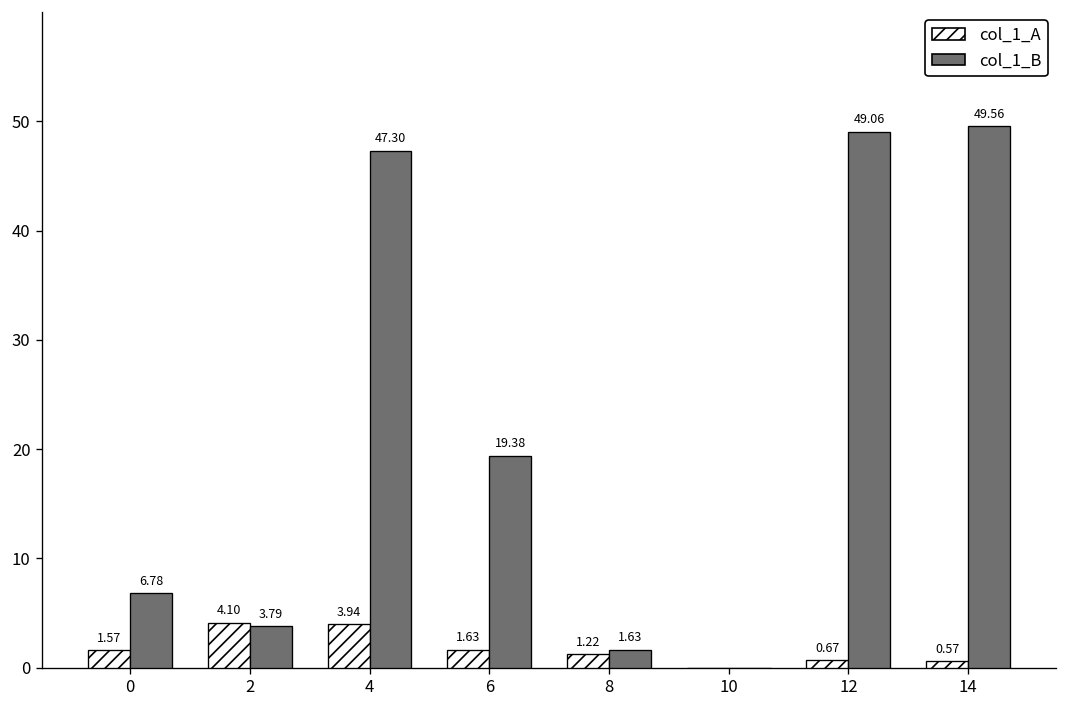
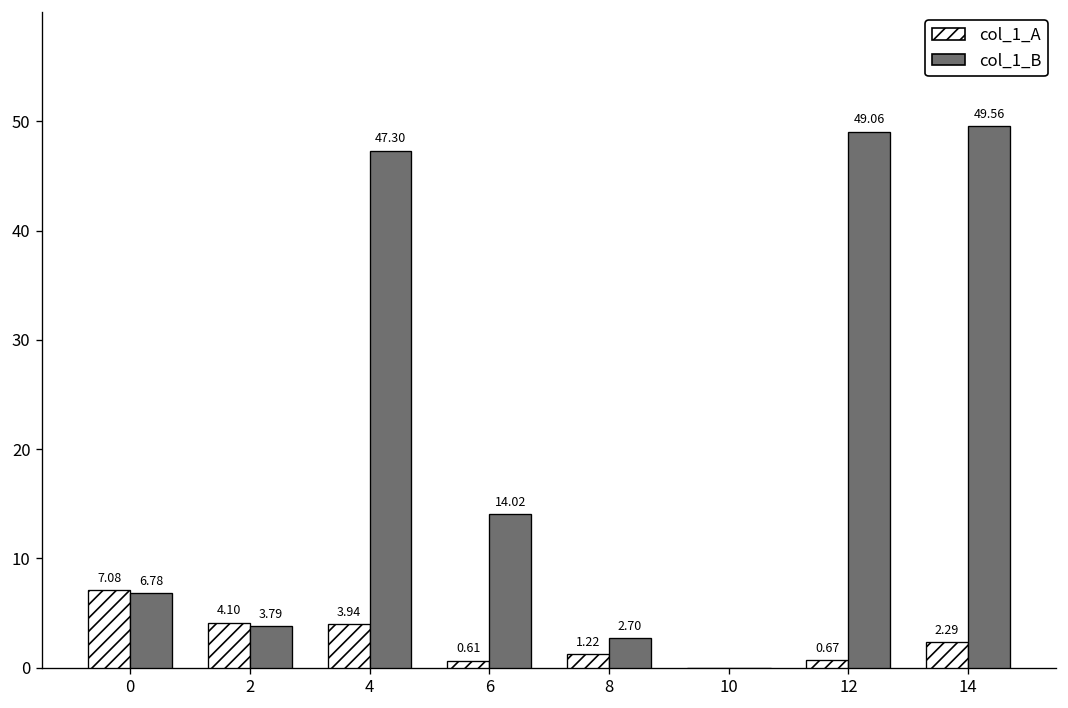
col_1_A, 0: 1.57 -> 7.08
col_1_A, 6: 1.63 -> 0.61
col_1_B, 6: 19.38 -> 14.02
col_1_B, 8: 1.63 -> 2.70
col_1_A, 14: 0.57 -> 2.29
